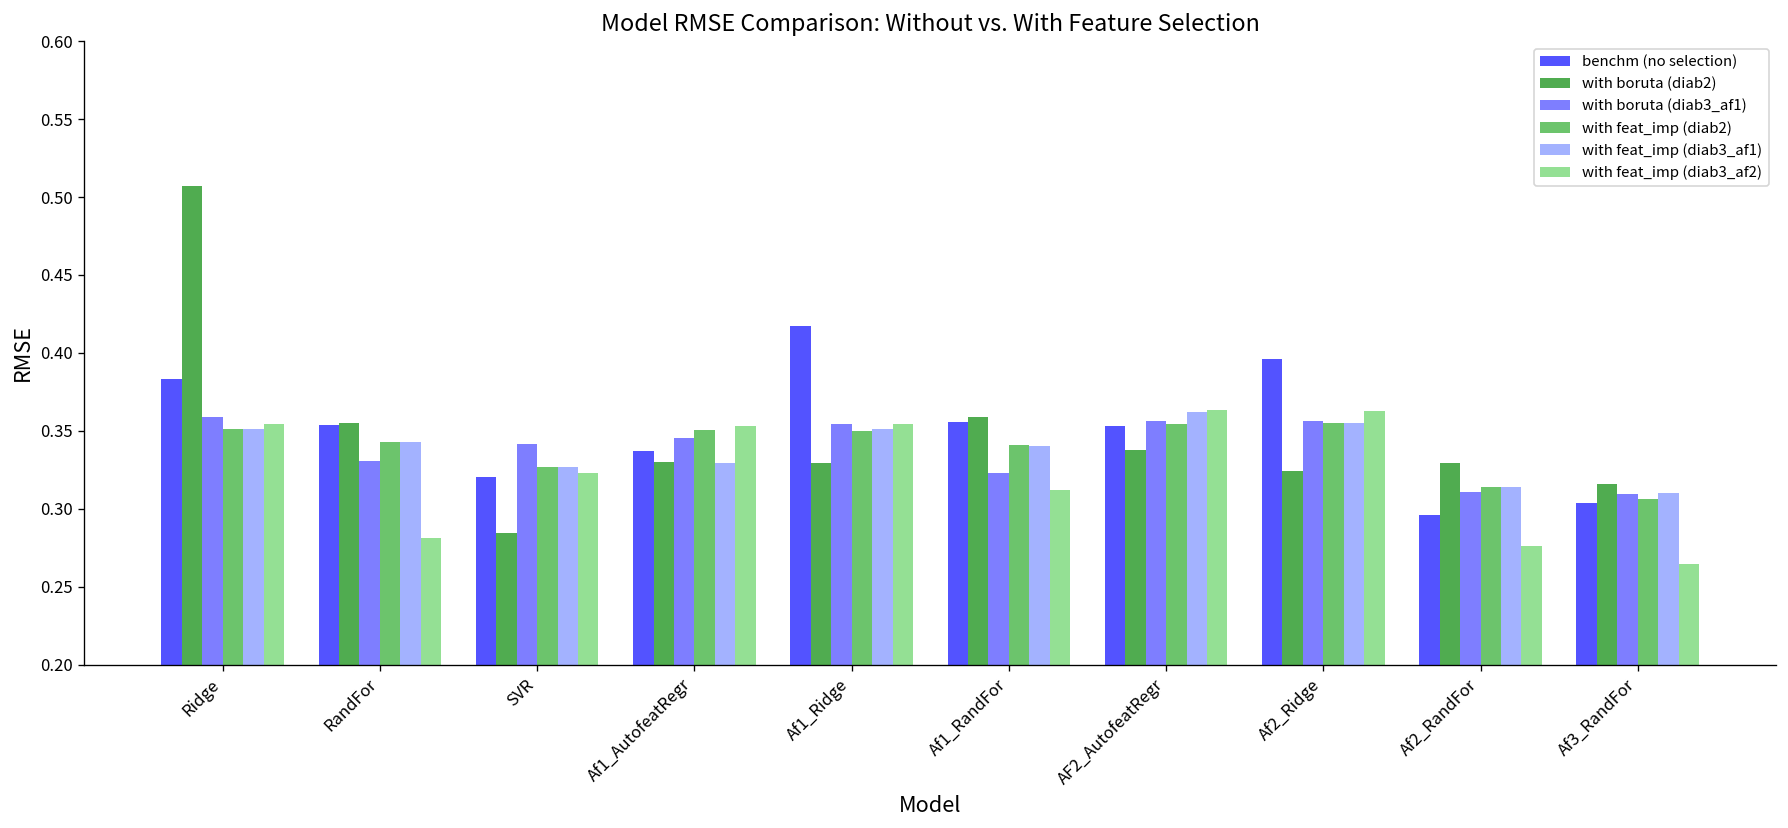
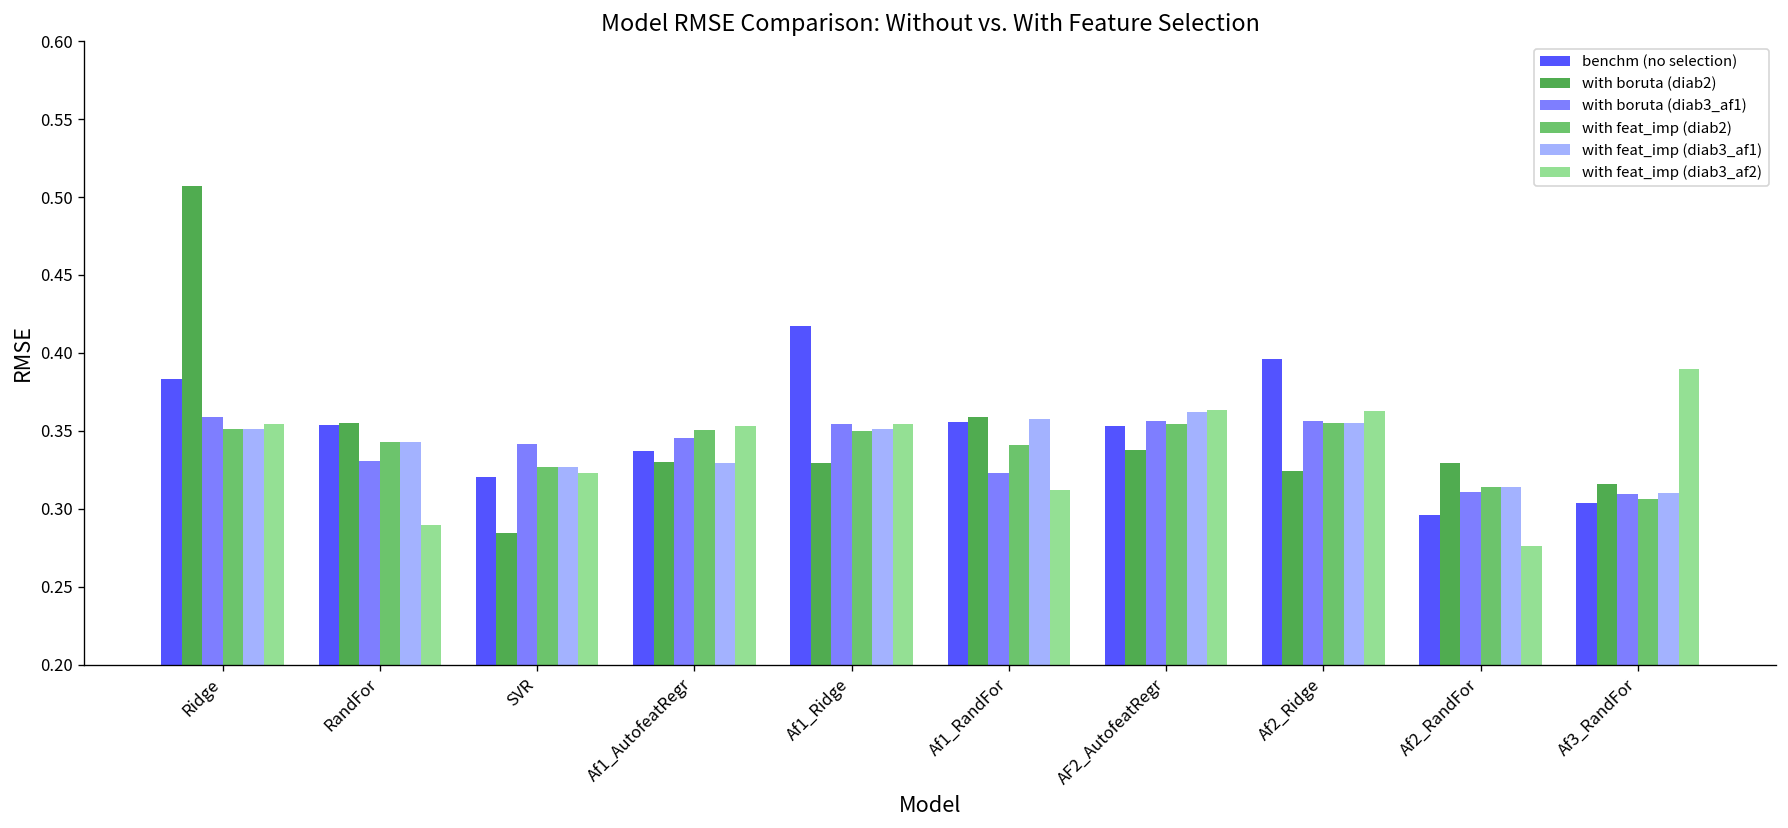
with feat_imp (diab3_af2), RandFor: 0.281 -> 0.290
with feat_imp (diab3_af1), Af1_RandFor: 0.340 -> 0.358
with feat_imp (diab3_af2), Af3_RandFor: 0.264 -> 0.389
